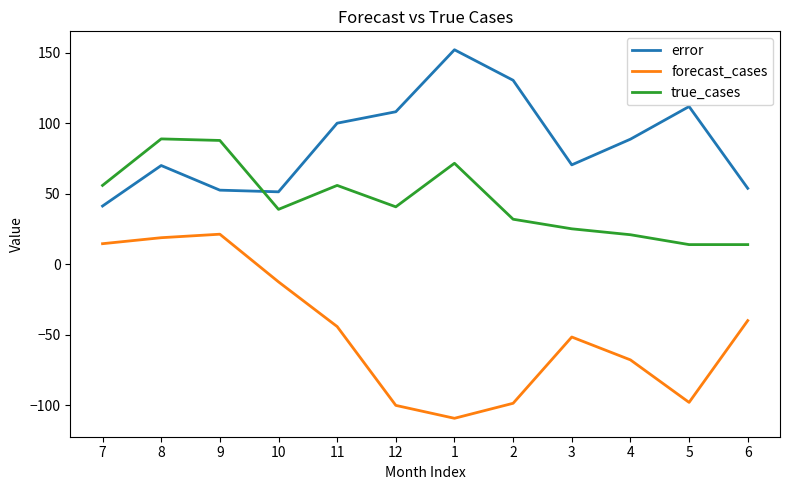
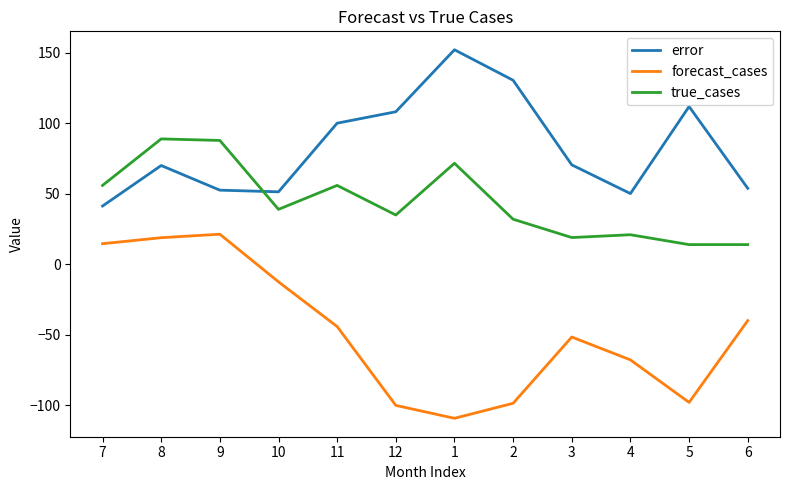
true_cases, 12: 41 -> 35
true_cases, 3: 25 -> 19
error, 4: 89 -> 50
